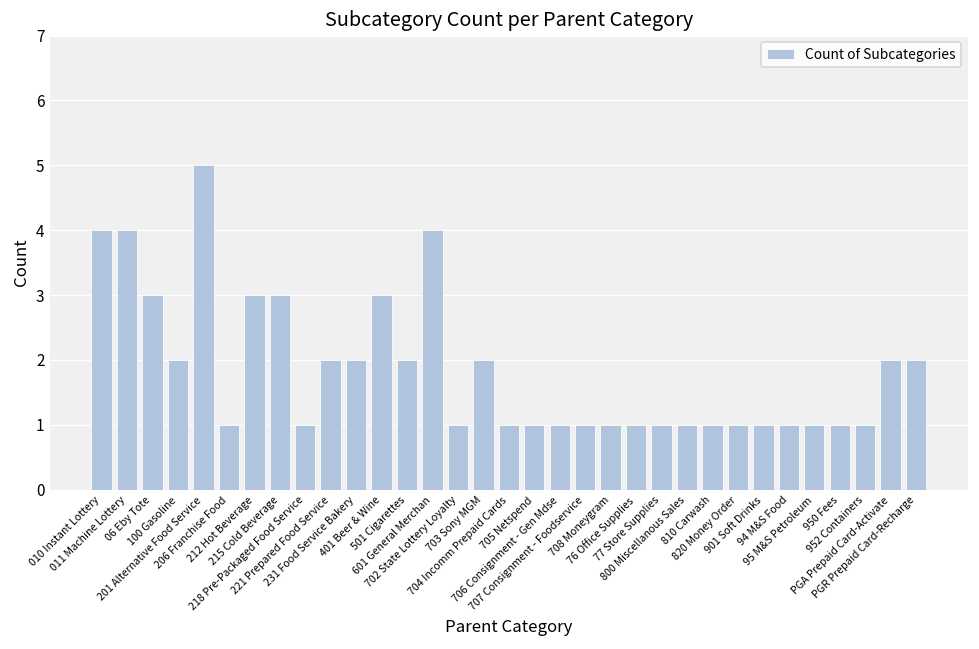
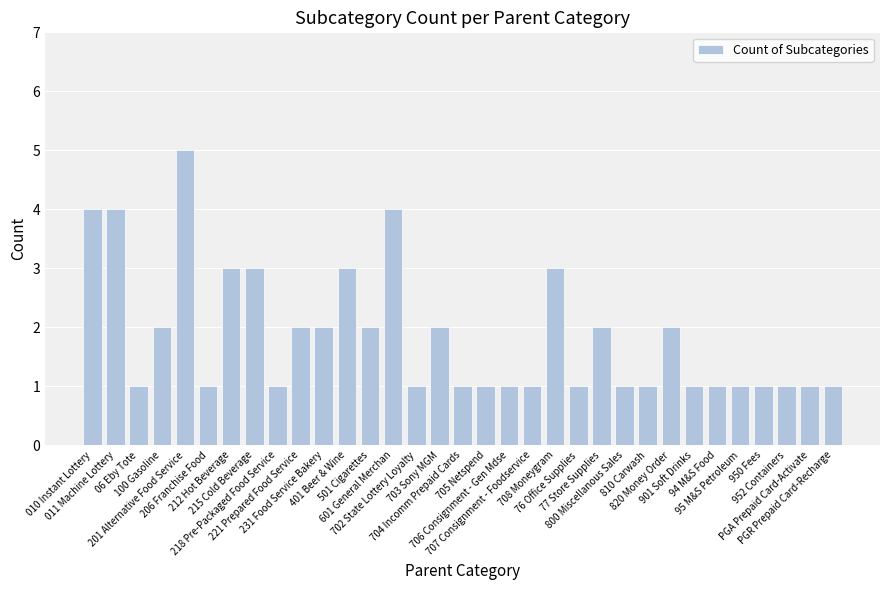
06 Eby Tote: 3 -> 1
708 Moneygram: 1 -> 3
77 Store Supplies: 1 -> 2
820 Money Order: 1 -> 2
PGA Prepaid Card-Activate: 2 -> 1
PGR Prepaid Card-Recharge: 2 -> 1
